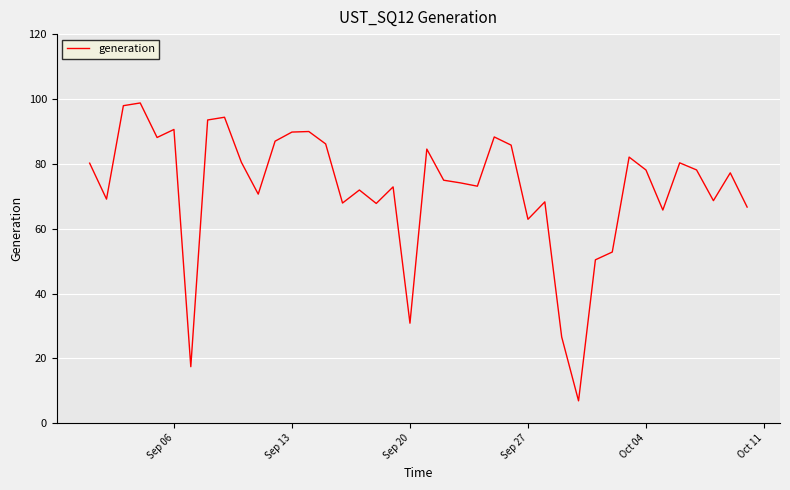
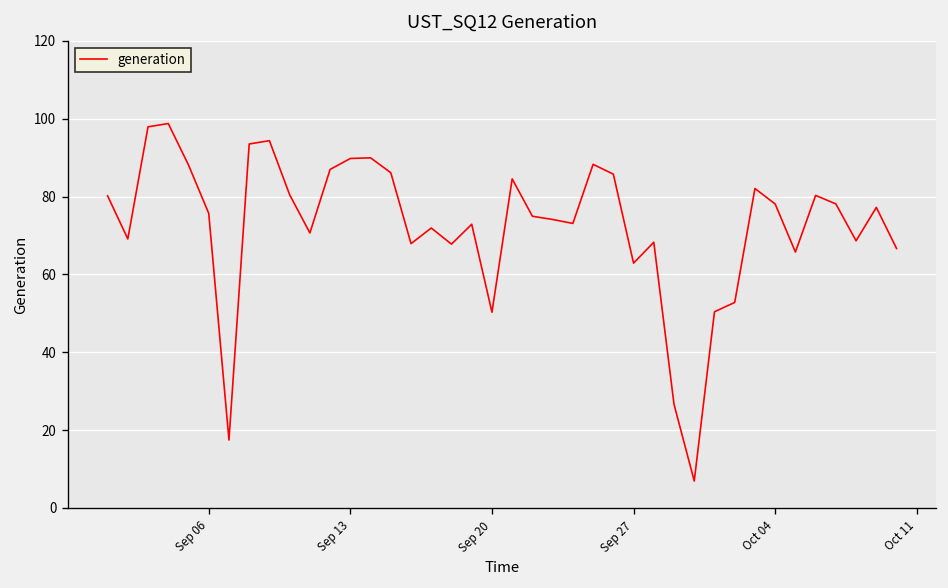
Sep 06: 91 -> 76
Sep 20: 31 -> 50
